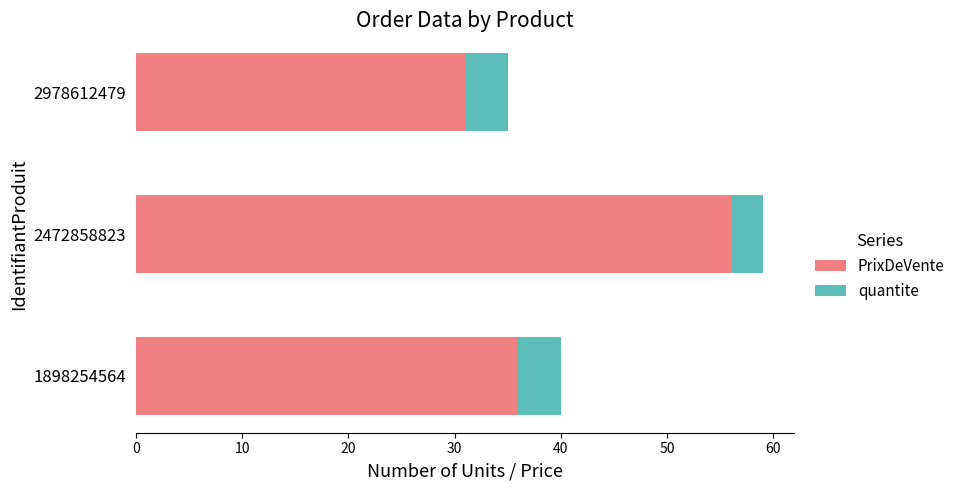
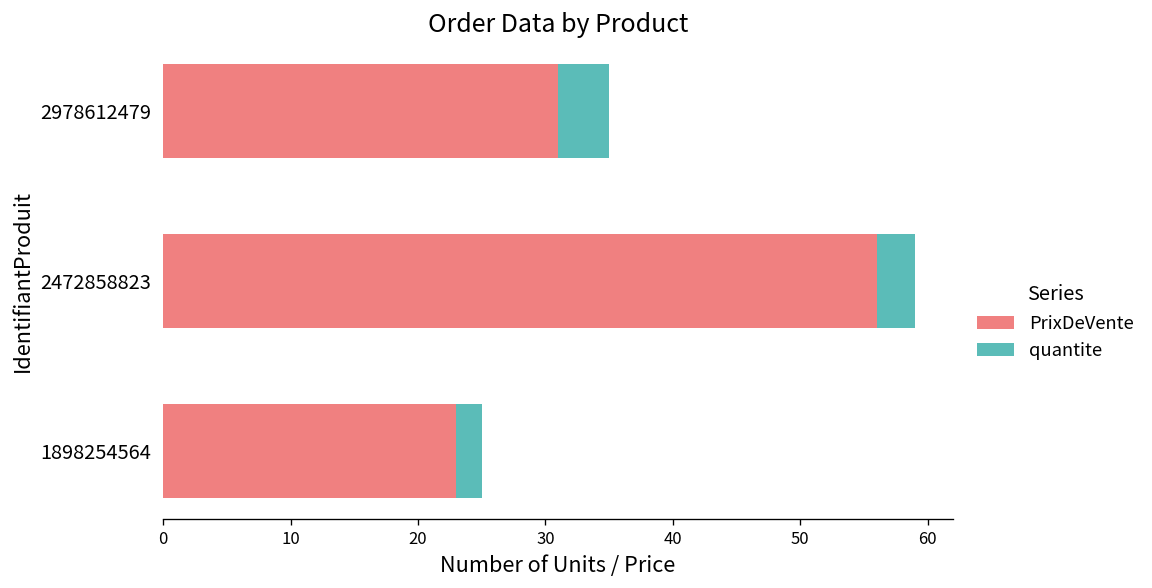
PrixDeVente, 1898254564: 36 -> 23
quantite, 1898254564: 4 -> 2
